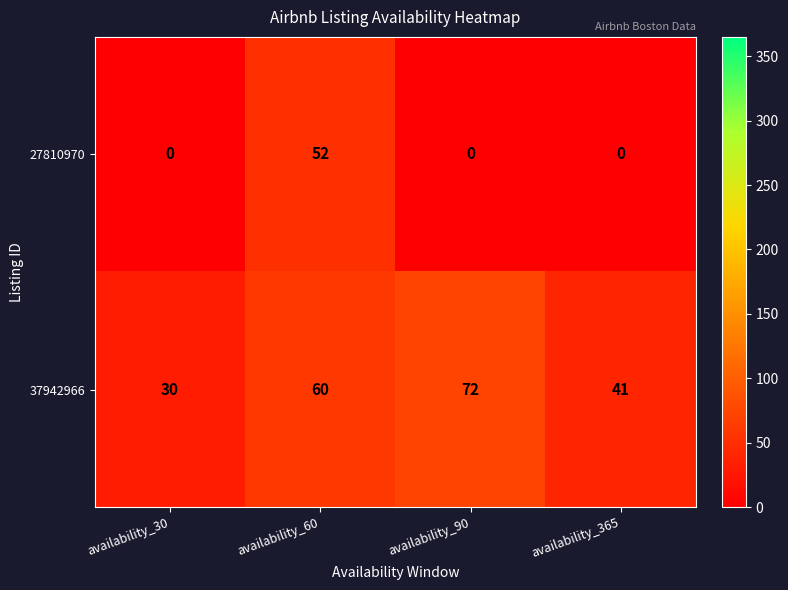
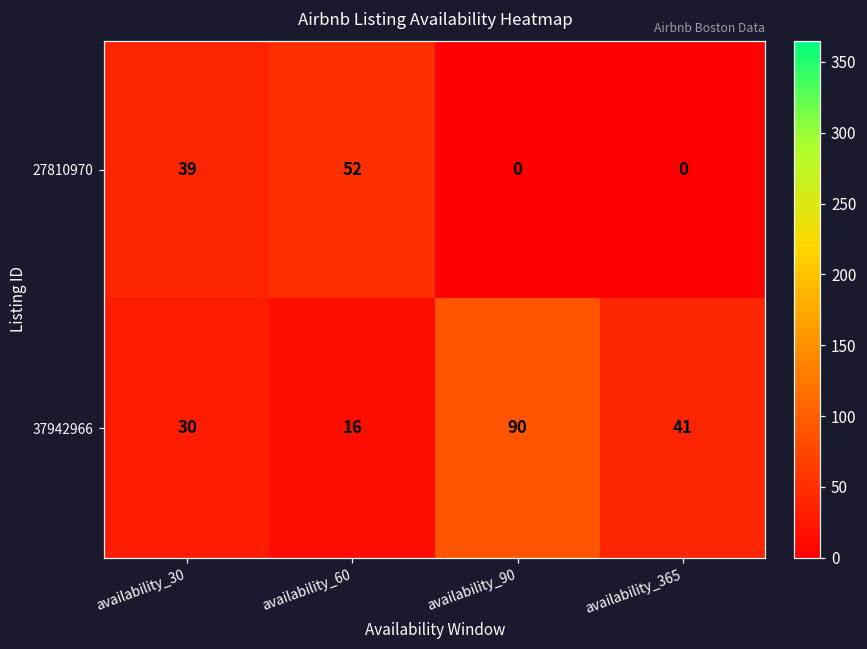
27810970, availability_30: 0 -> 39
37942966, availability_60: 60 -> 16
37942966, availability_90: 72 -> 90
